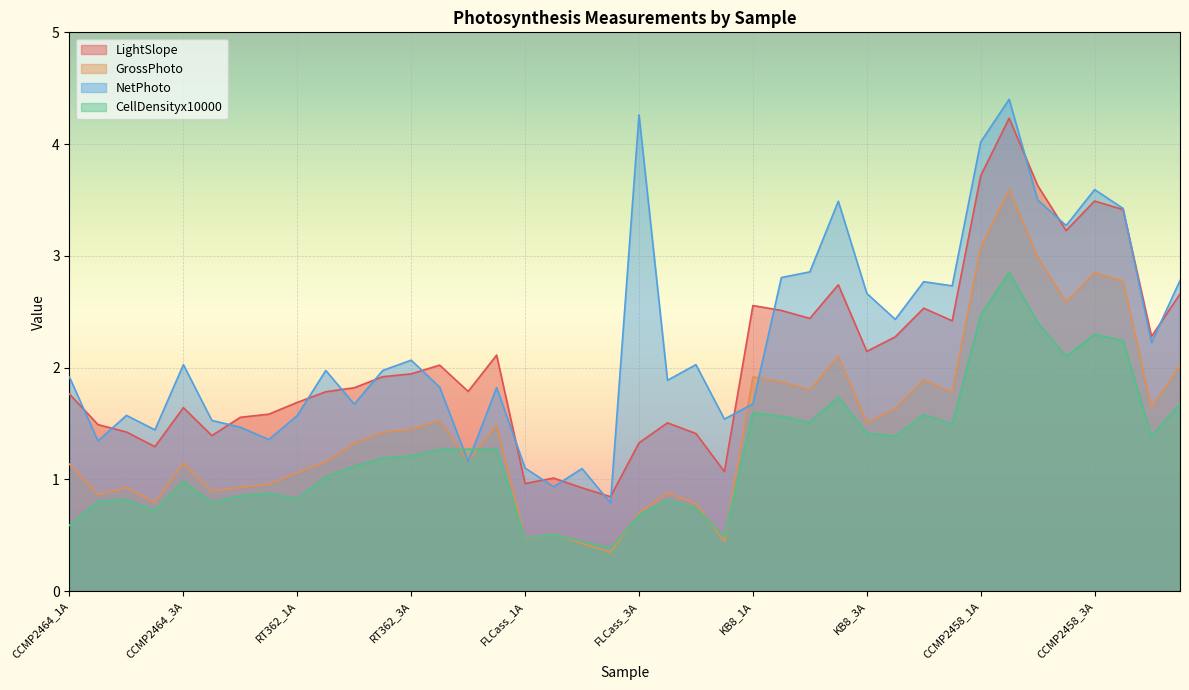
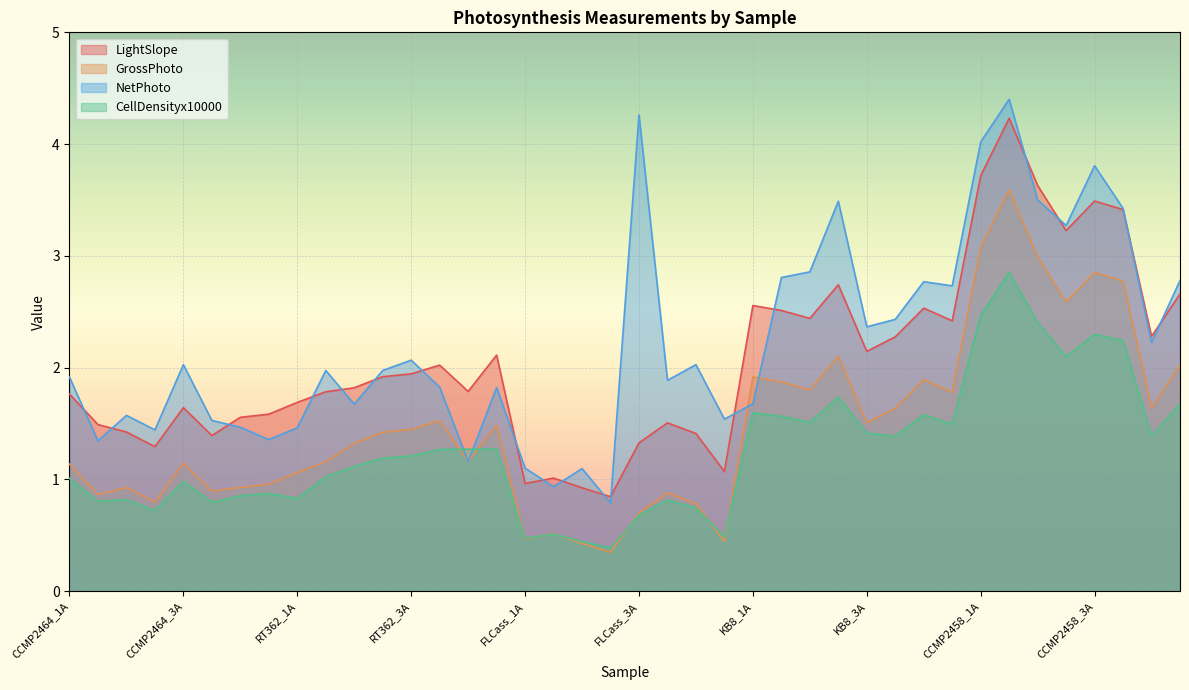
CellDensityx10000, CCMP2464_1A: 0.59 -> 1.01
NetPhoto, RT362_1A: 1.57 -> 1.46
NetPhoto, KB8_3A: 2.66 -> 2.37
NetPhoto, CCMP2458_3A: 3.59 -> 3.81
